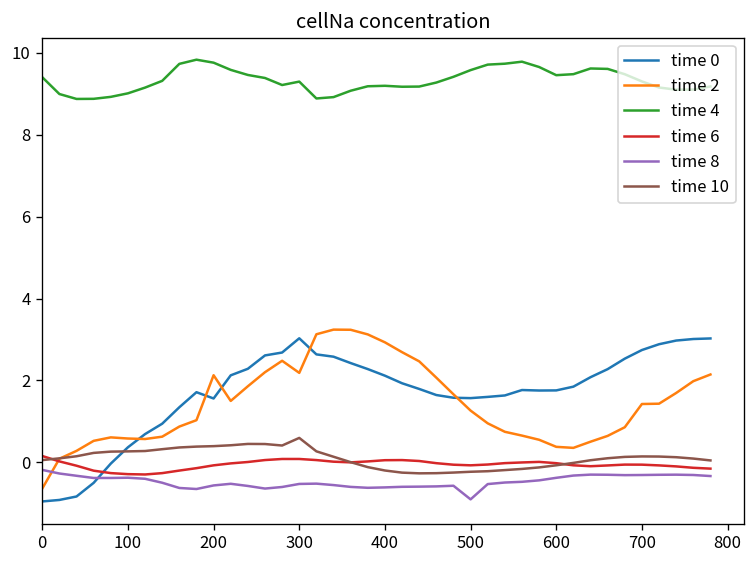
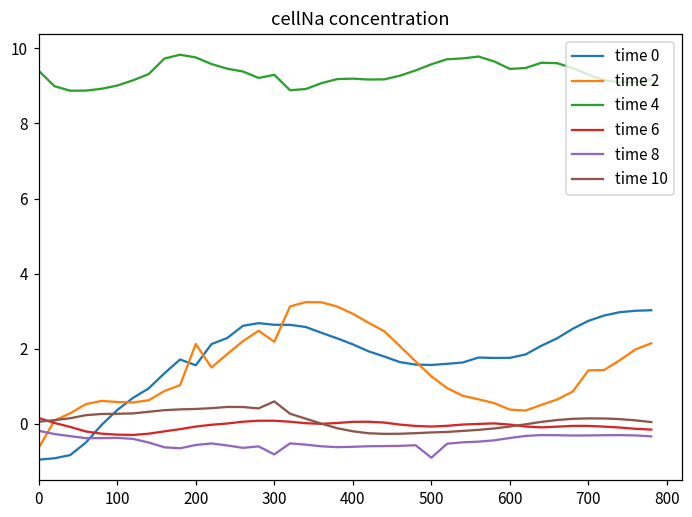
time 0, 300: 3.0 -> 2.6
time 8, 300: -0.5 -> -0.8
